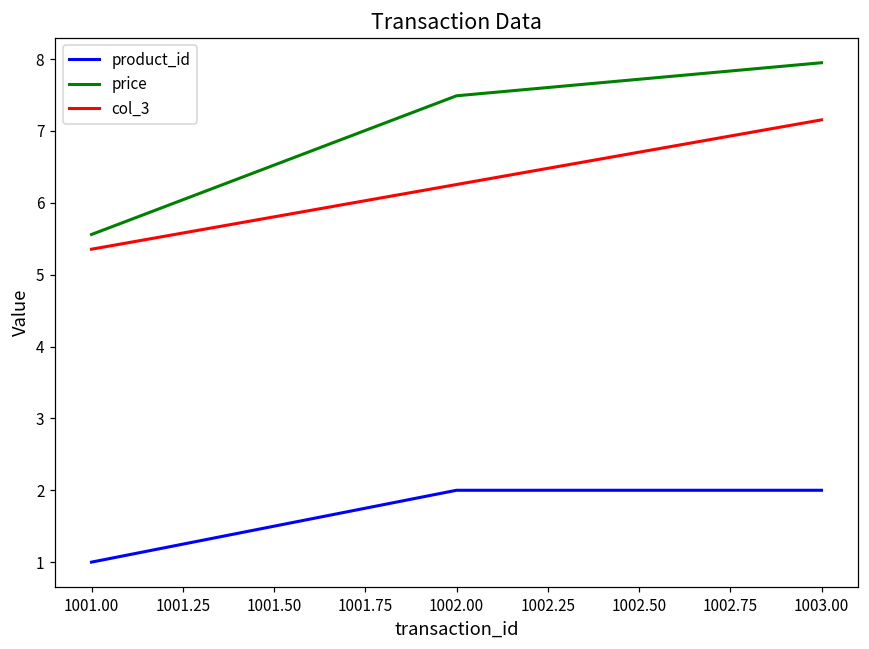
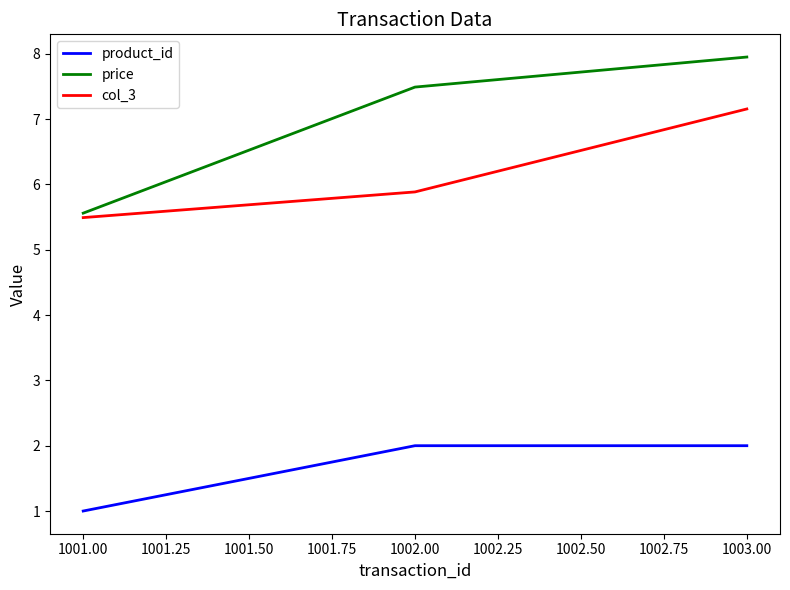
col_3, 1001.00: 5.4 -> 5.5
col_3, 1002.00: 6.3 -> 5.9
